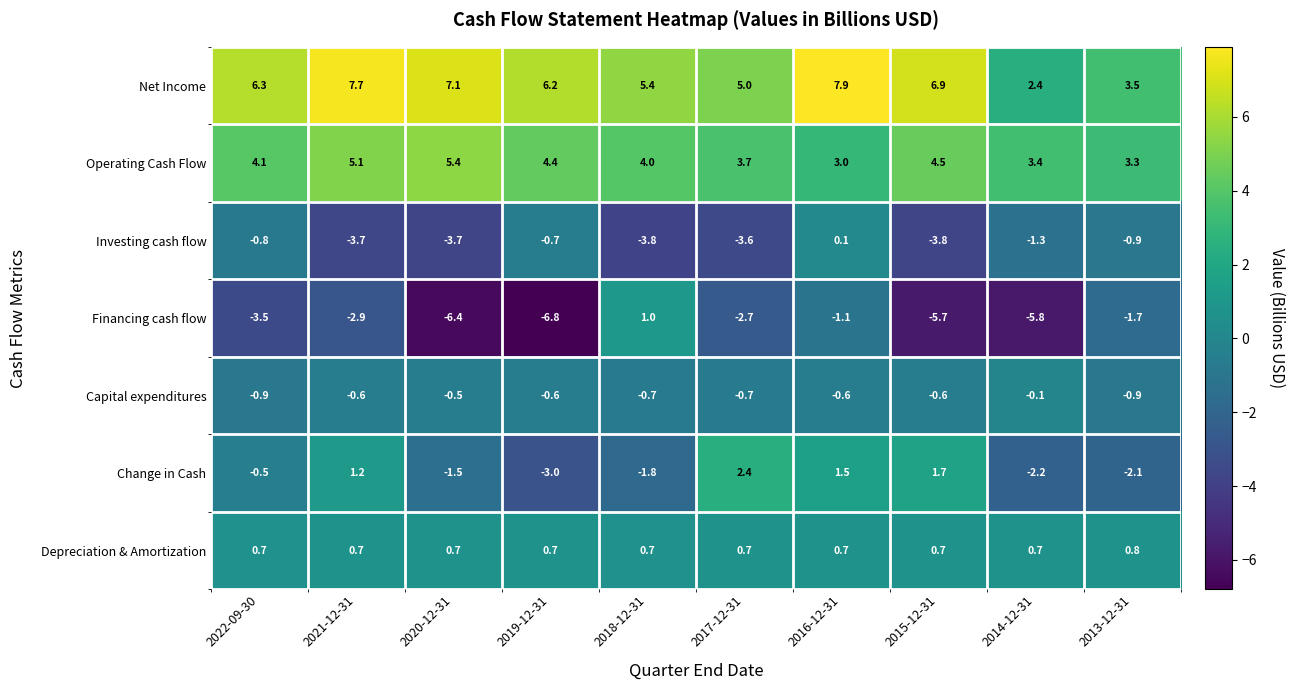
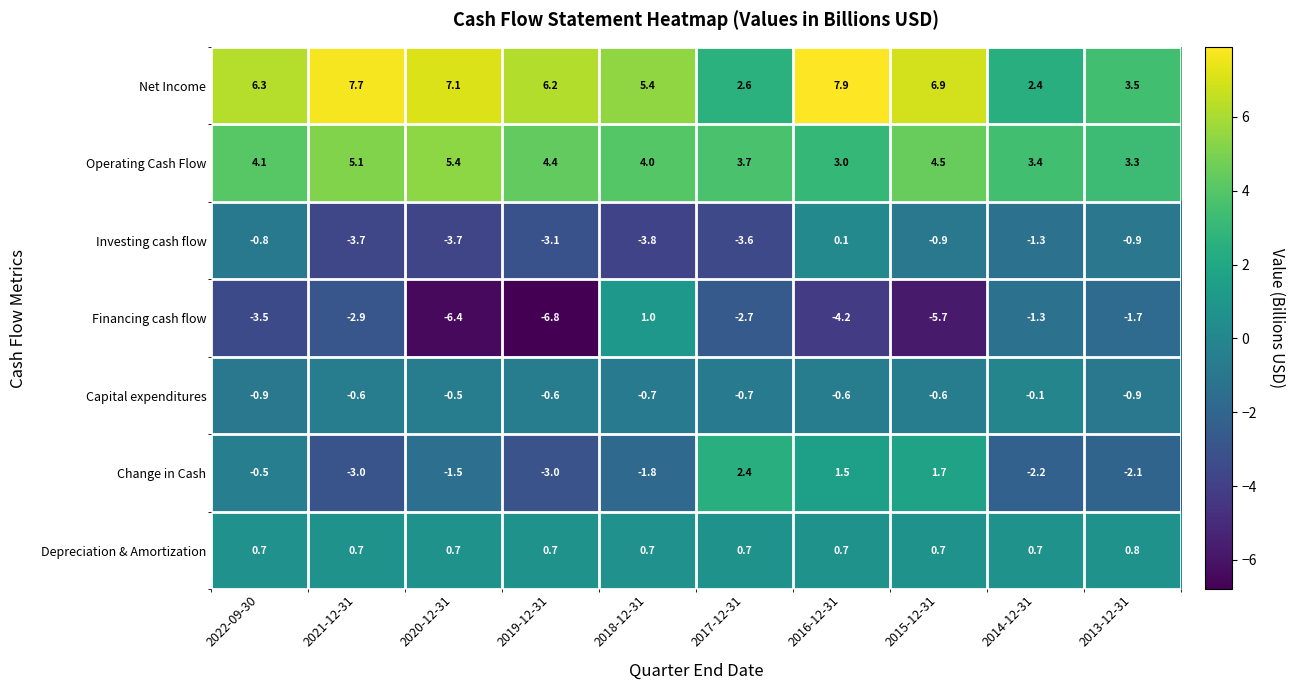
Net Income, 2017-12-31: 5.0 -> 2.6
Investing cash flow, 2019-12-31: -0.7 -> -3.1
Investing cash flow, 2015-12-31: -3.8 -> -0.9
Financing cash flow, 2016-12-31: -1.1 -> -4.2
Financing cash flow, 2014-12-31: -5.8 -> -1.3
Change in Cash, 2021-12-31: 1.2 -> -3.0
